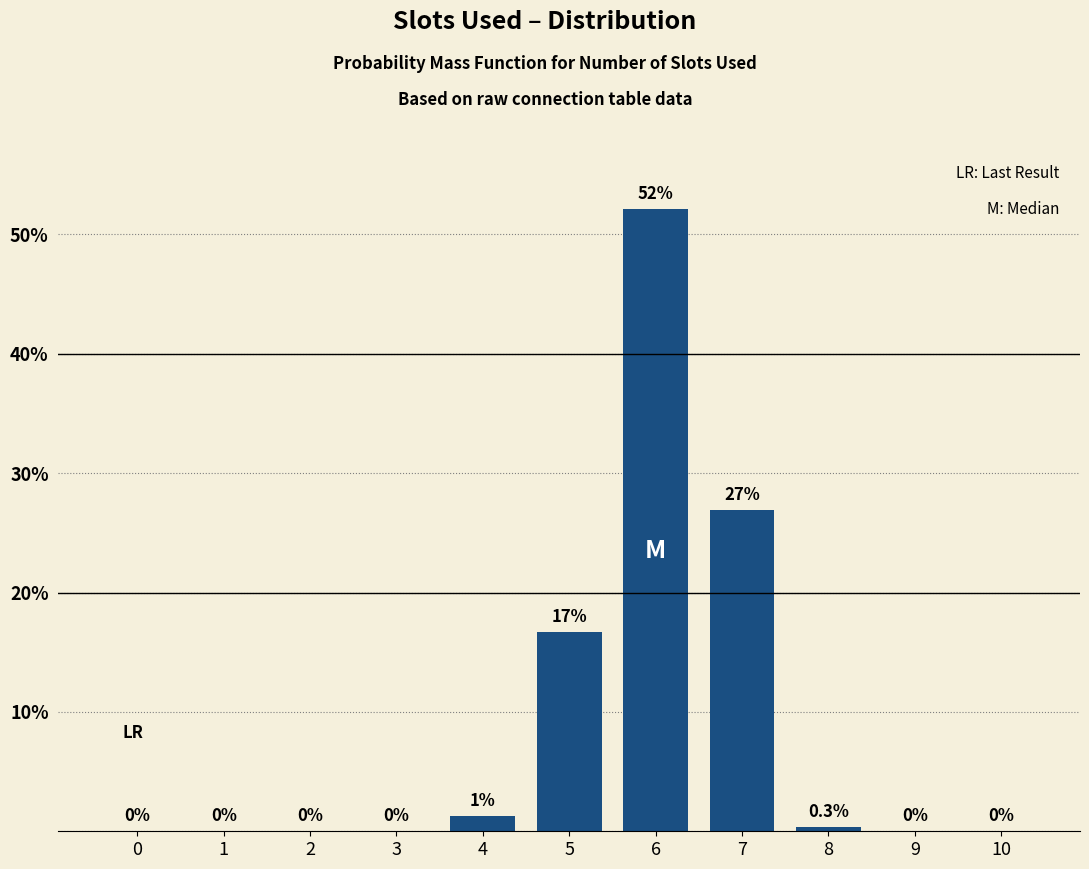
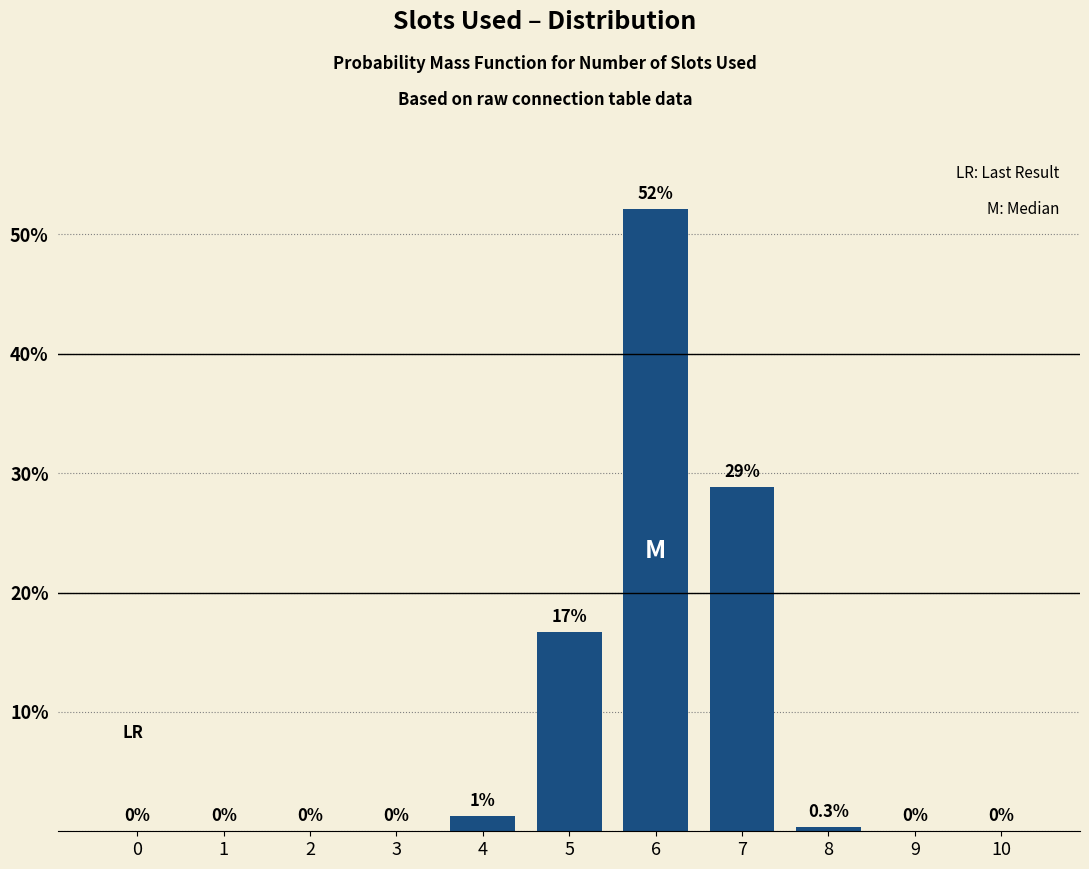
7: 27% -> 29%
